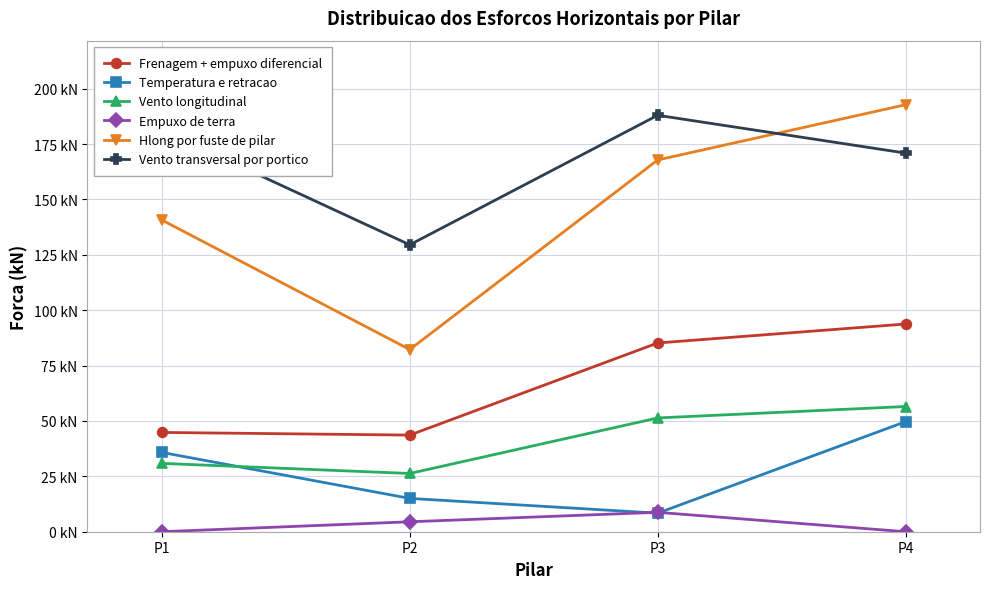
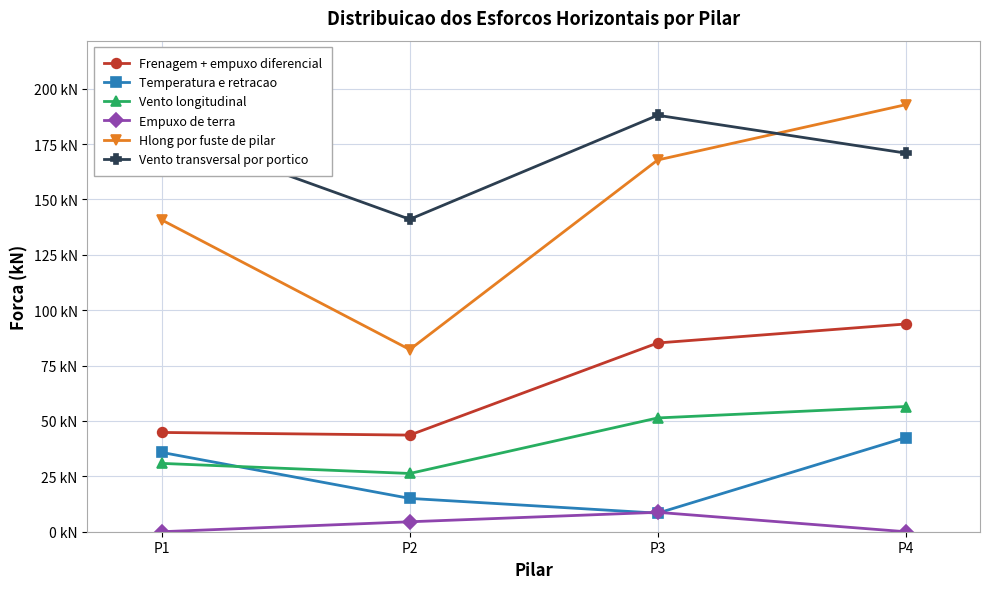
Vento transversal por portico, P2: 130 kN -> 141 kN
Temperatura e retracao, P4: 50 kN -> 42 kN
